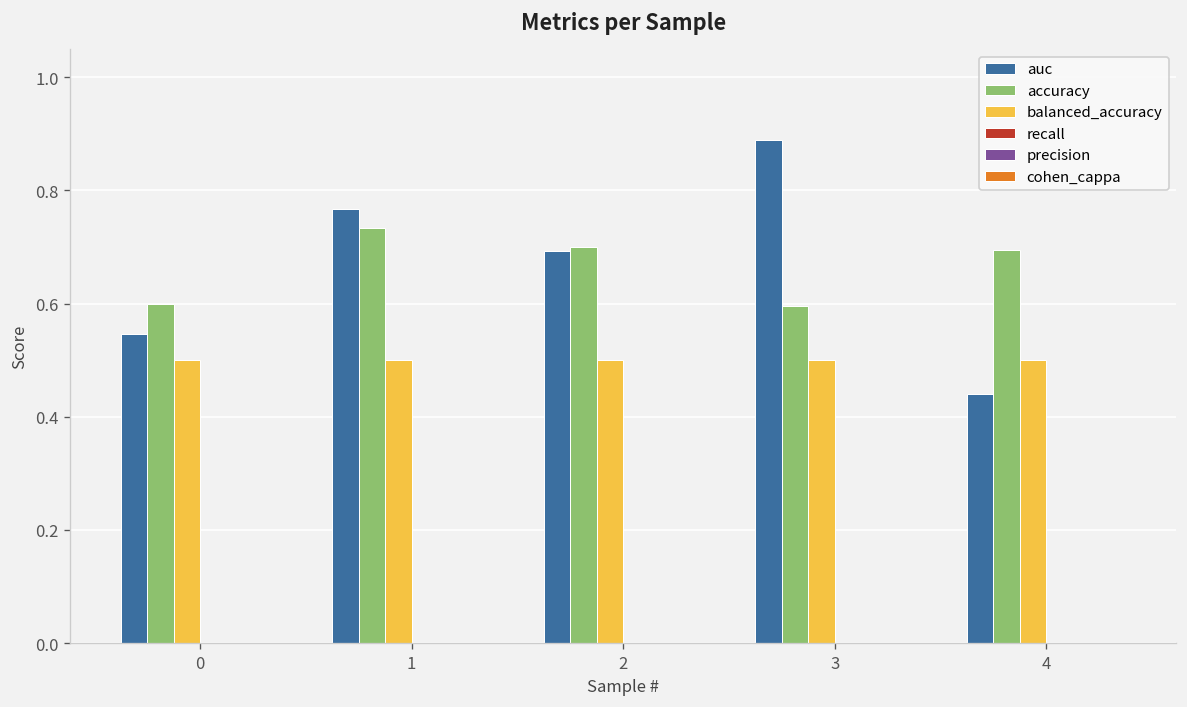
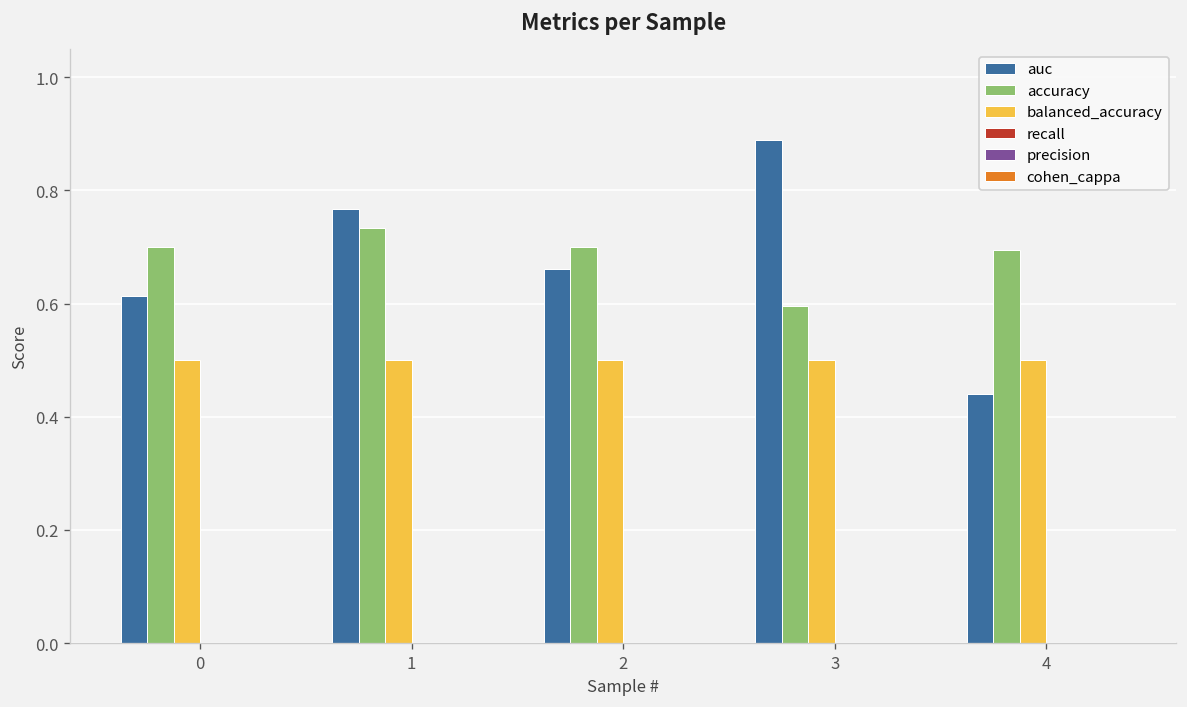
auc, 0: 0.55 -> 0.61
accuracy, 0: 0.6 -> 0.7
auc, 2: 0.69 -> 0.66
